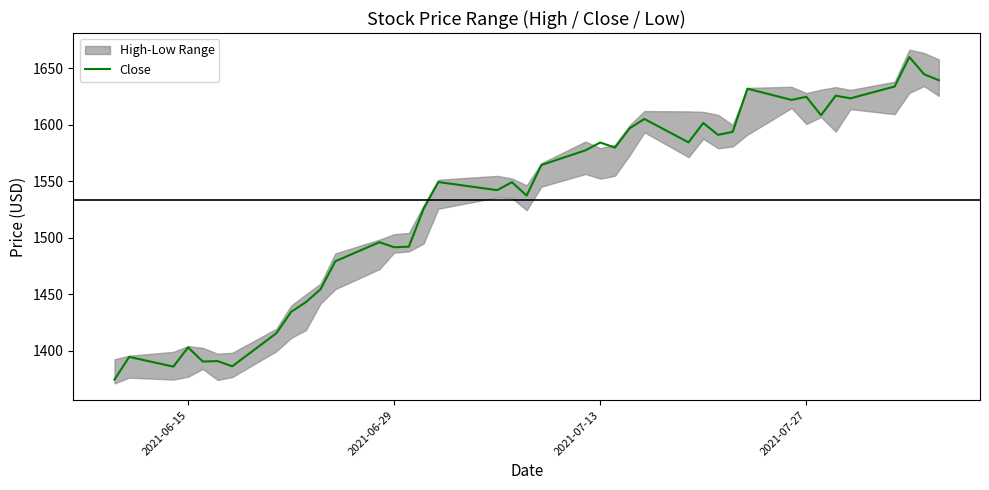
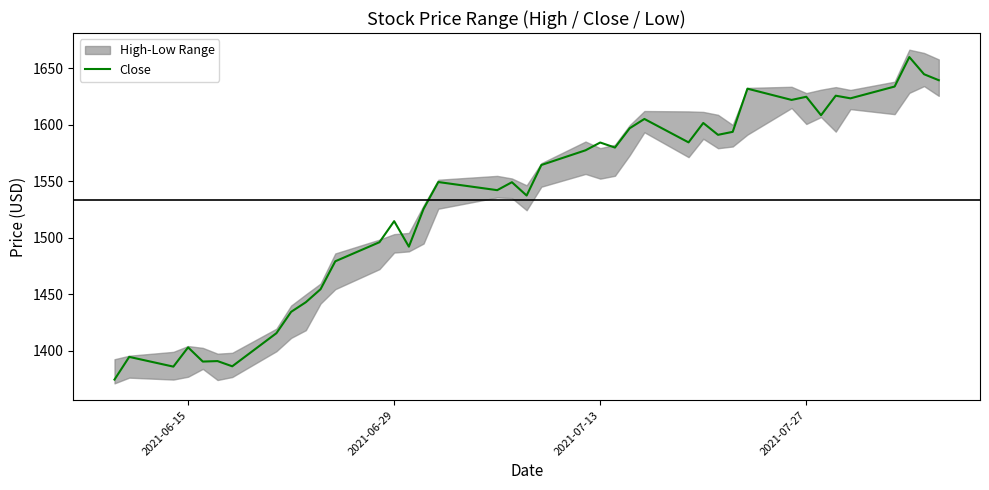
Close, 2021-06-29: 1492 -> 1515
